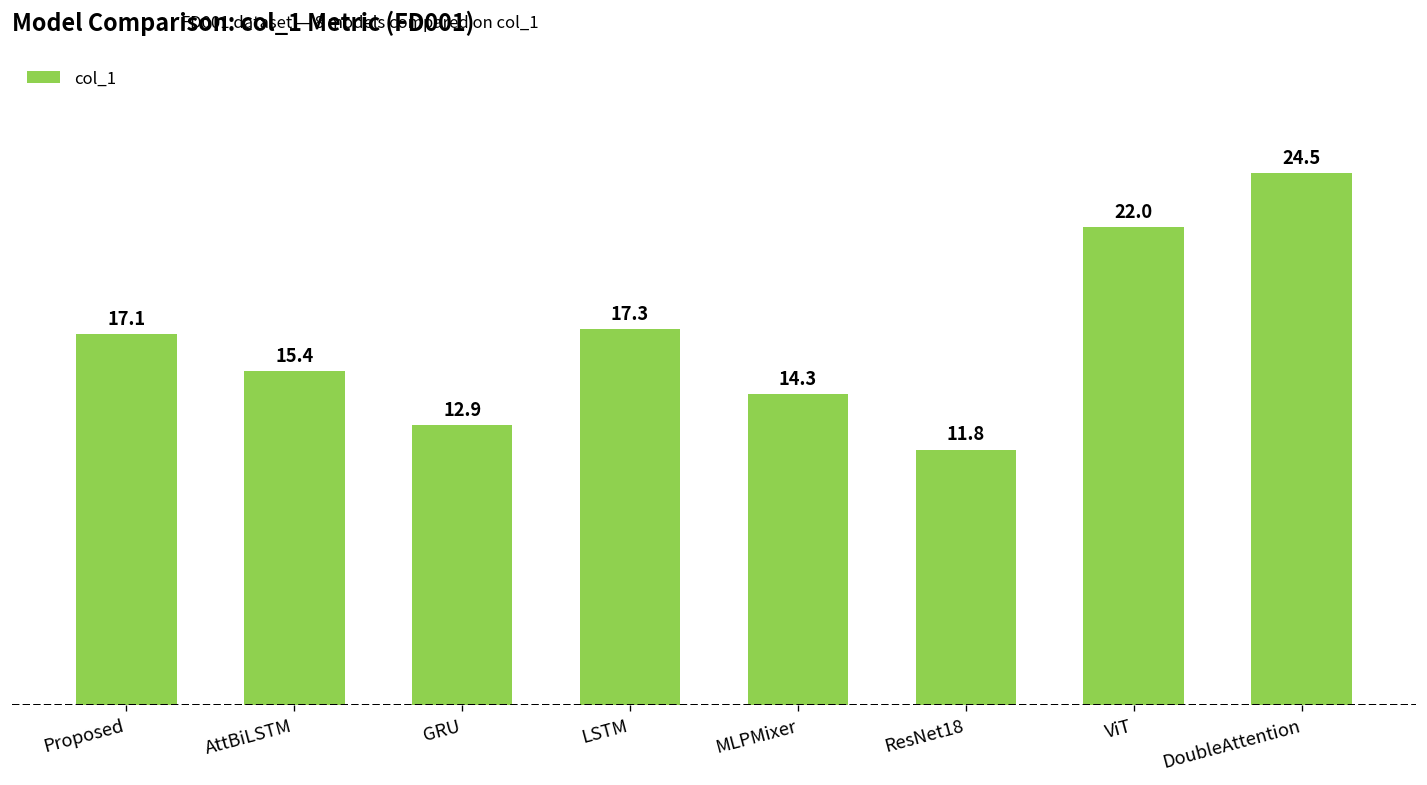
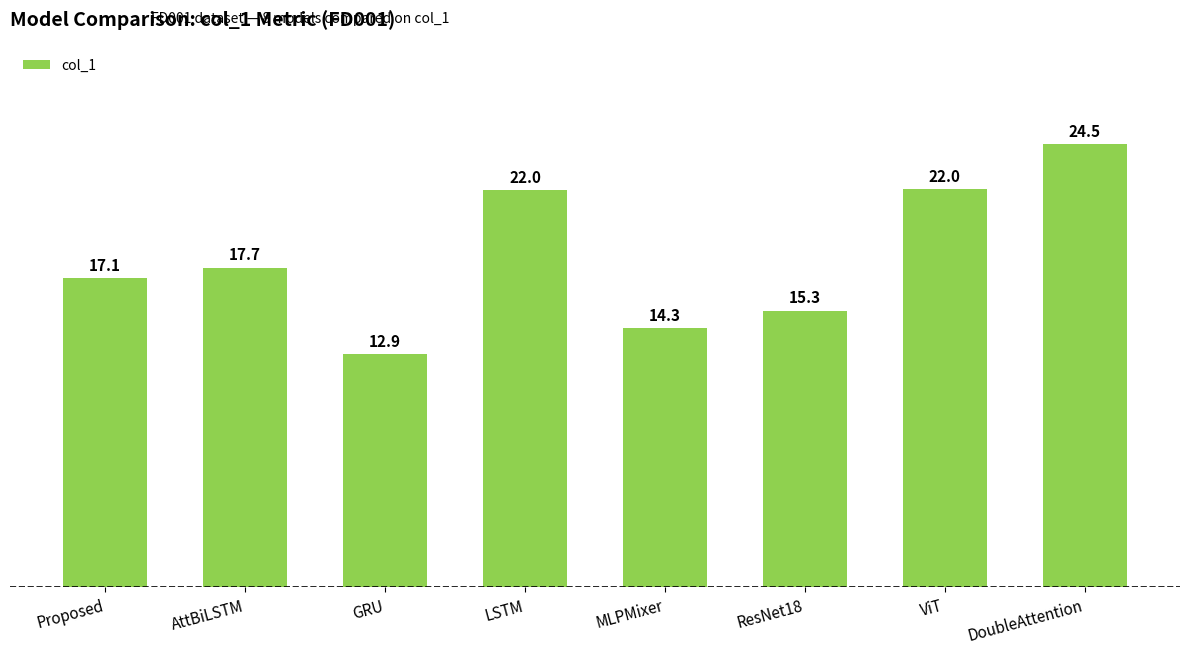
AttBiLSTM: 15.4 -> 17.7
LSTM: 17.3 -> 22.0
ResNet18: 11.8 -> 15.3
